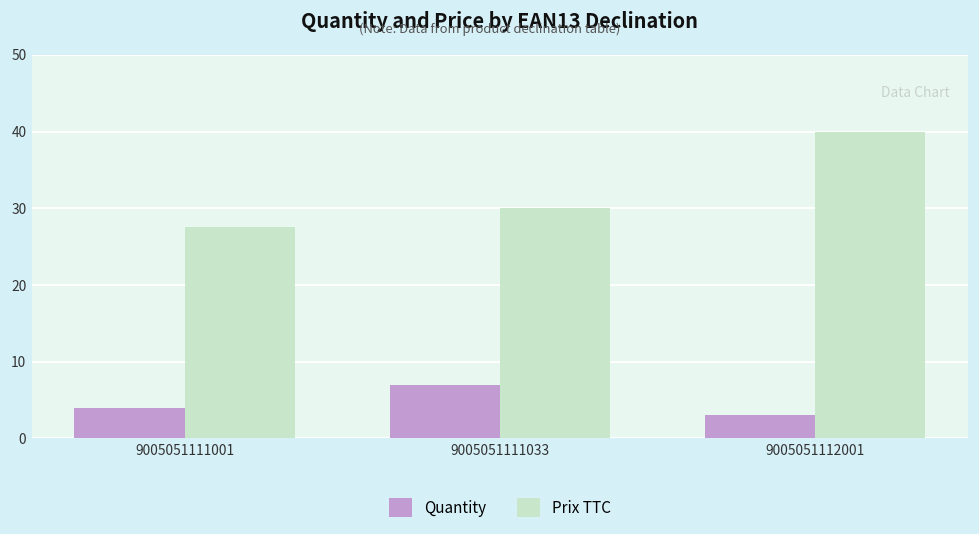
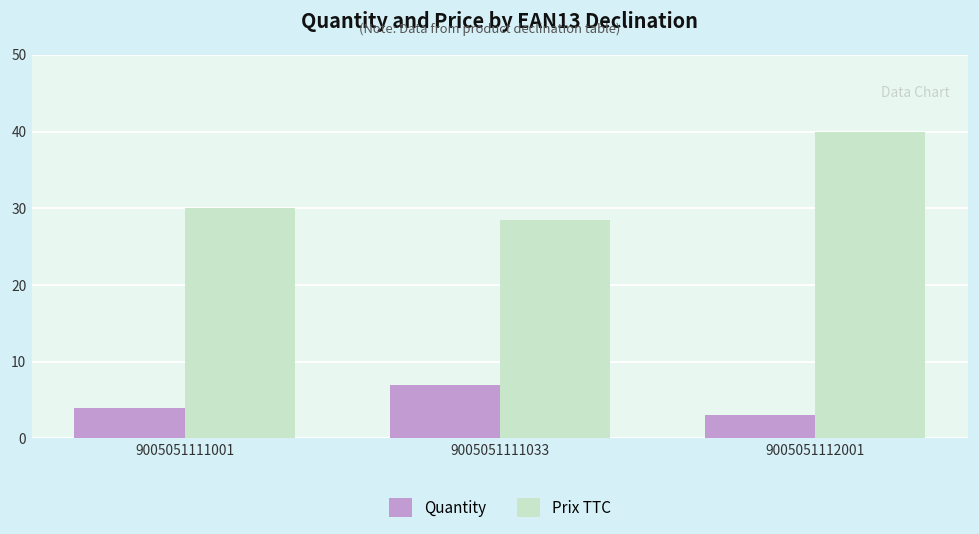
Prix TTC, 9005051111001: 28 -> 30
Prix TTC, 9005051111033: 30 -> 29
